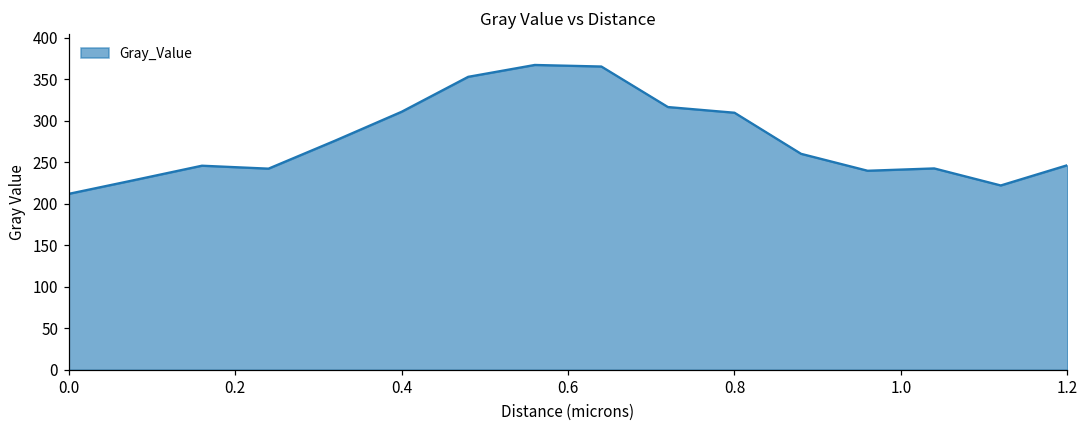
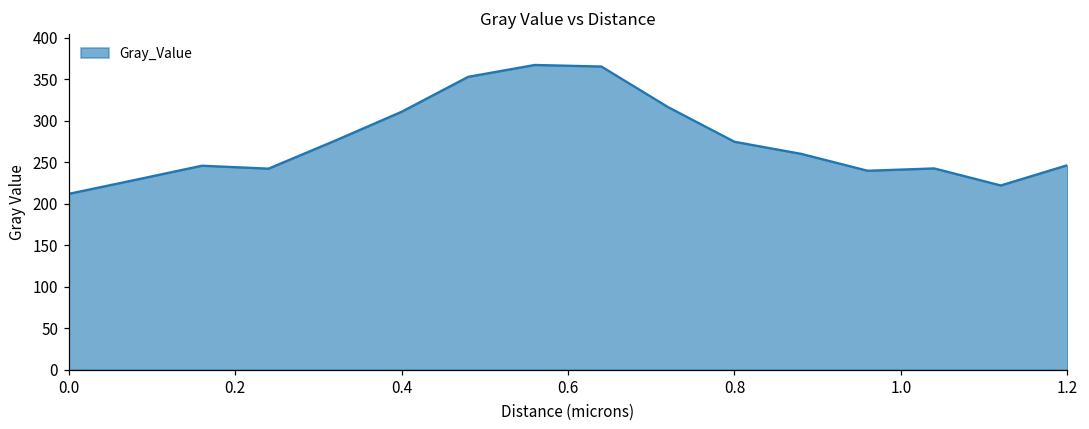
0.8: 310 -> 270
